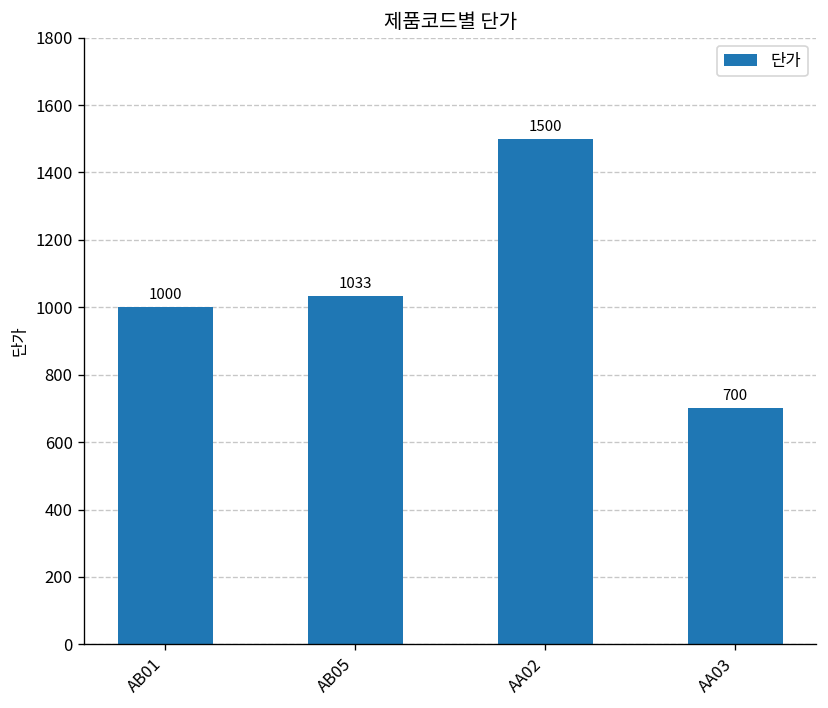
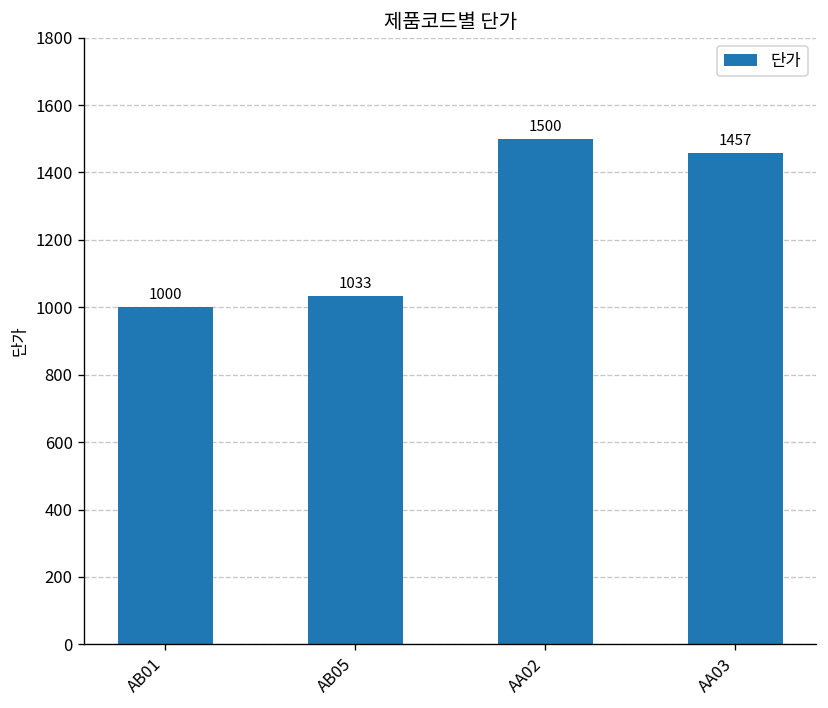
AA03: 700 -> 1457
